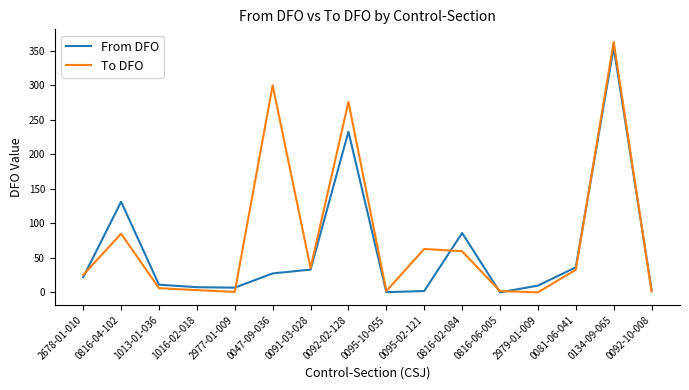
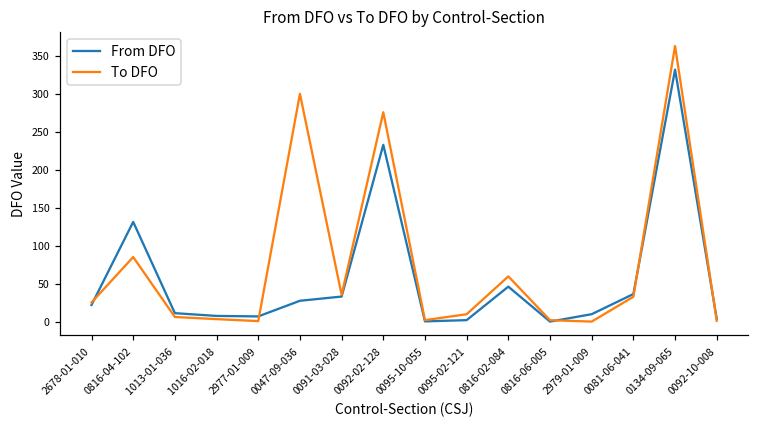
To DFO, 0095-02-121: 60 -> 10
From DFO, 0816-02-084: 90 -> 50
From DFO, 0134-09-065: 350 -> 330
